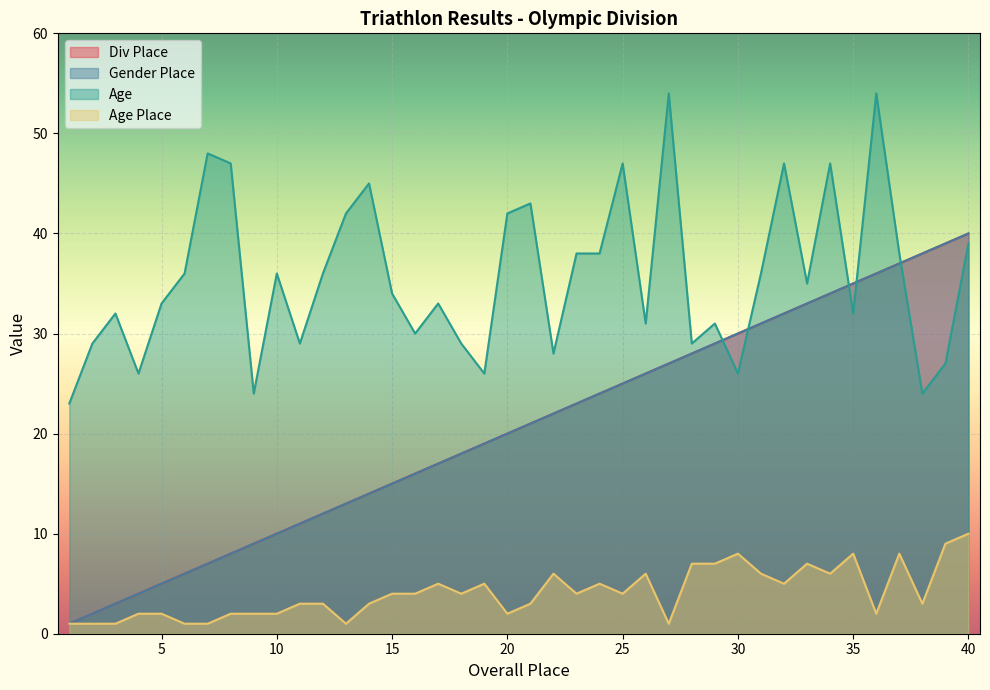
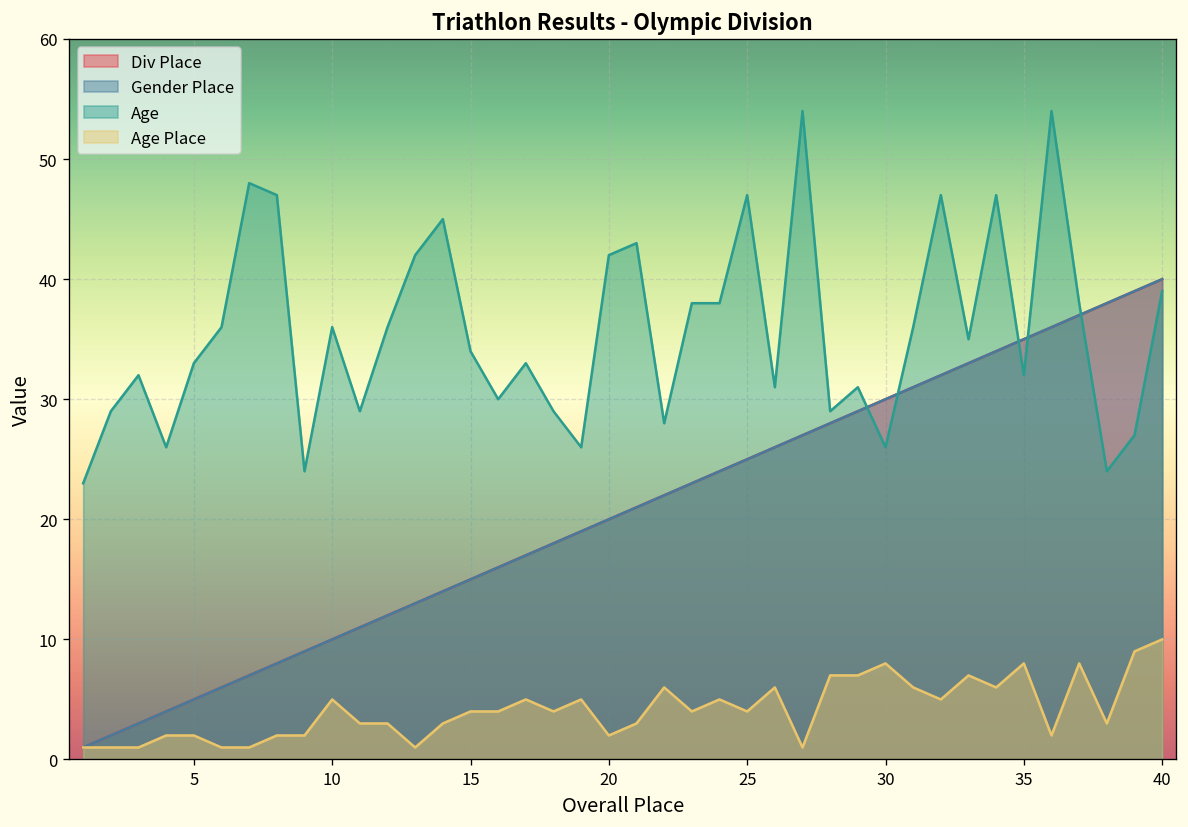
Age Place, 10: 2 -> 5
